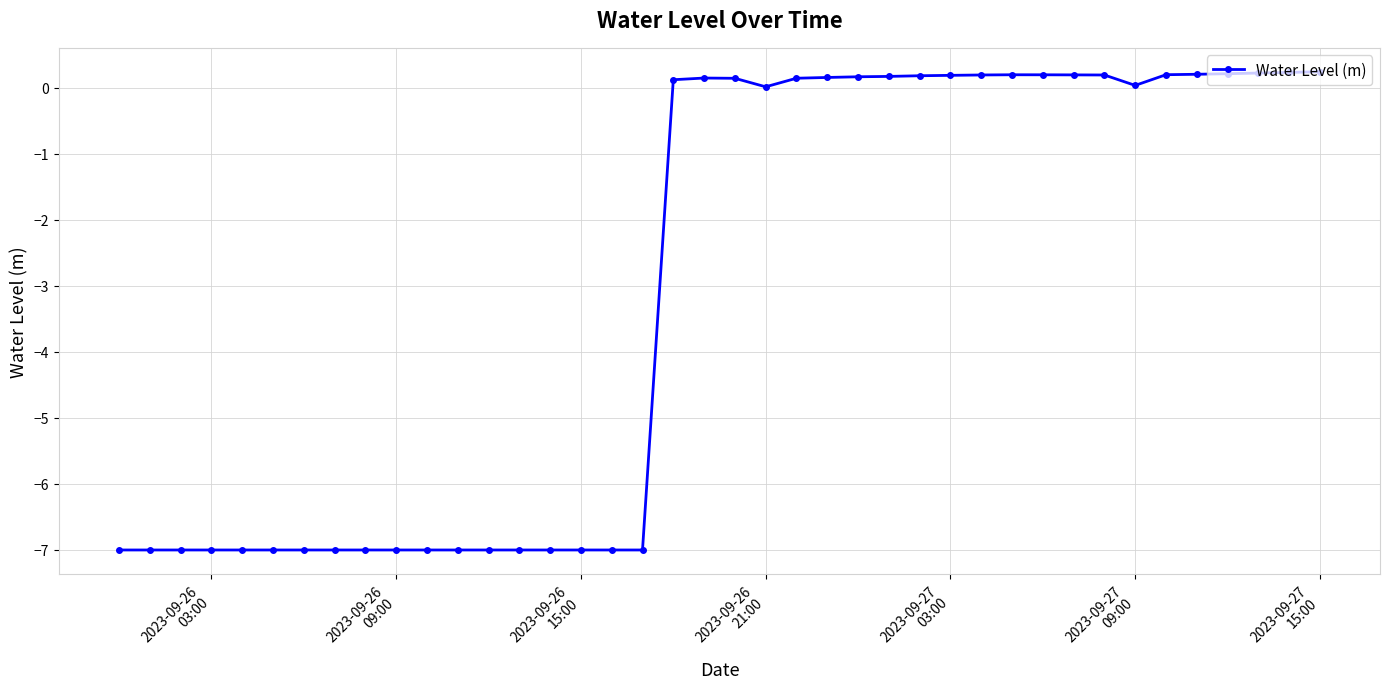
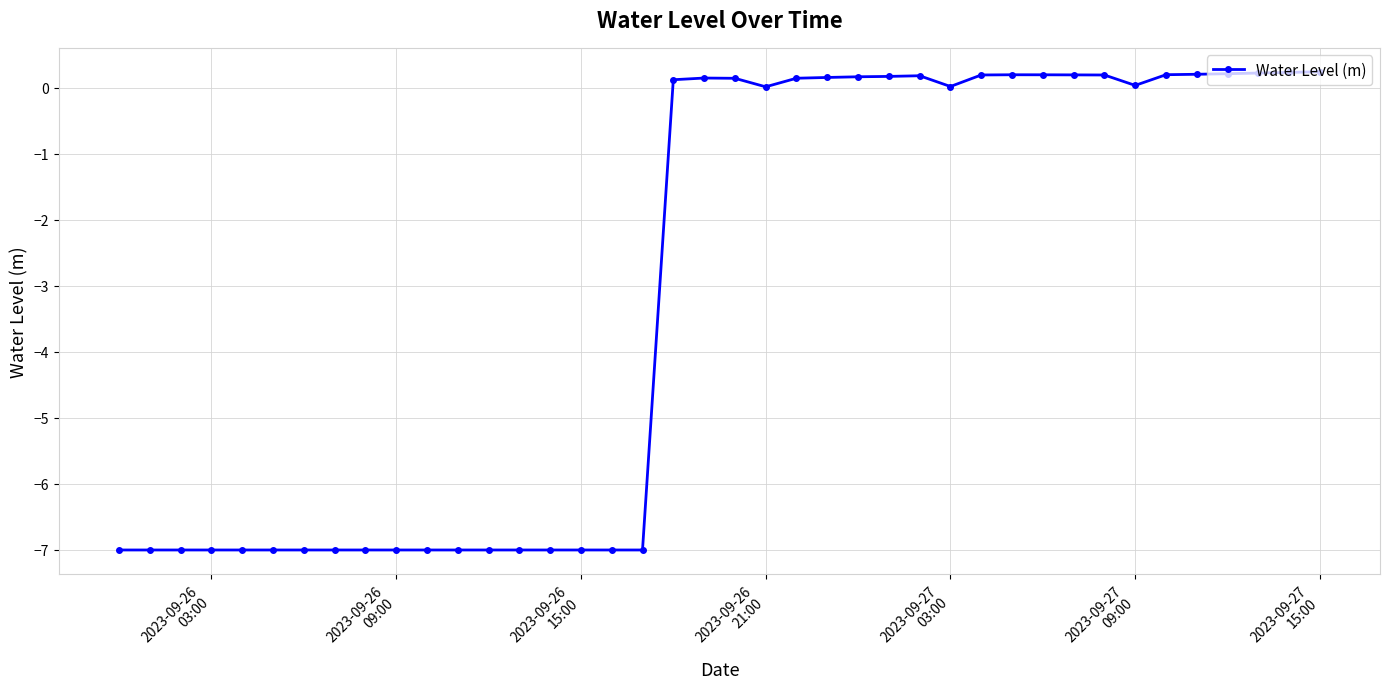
2023-09-27 03:00: 0.2 -> 0.0
